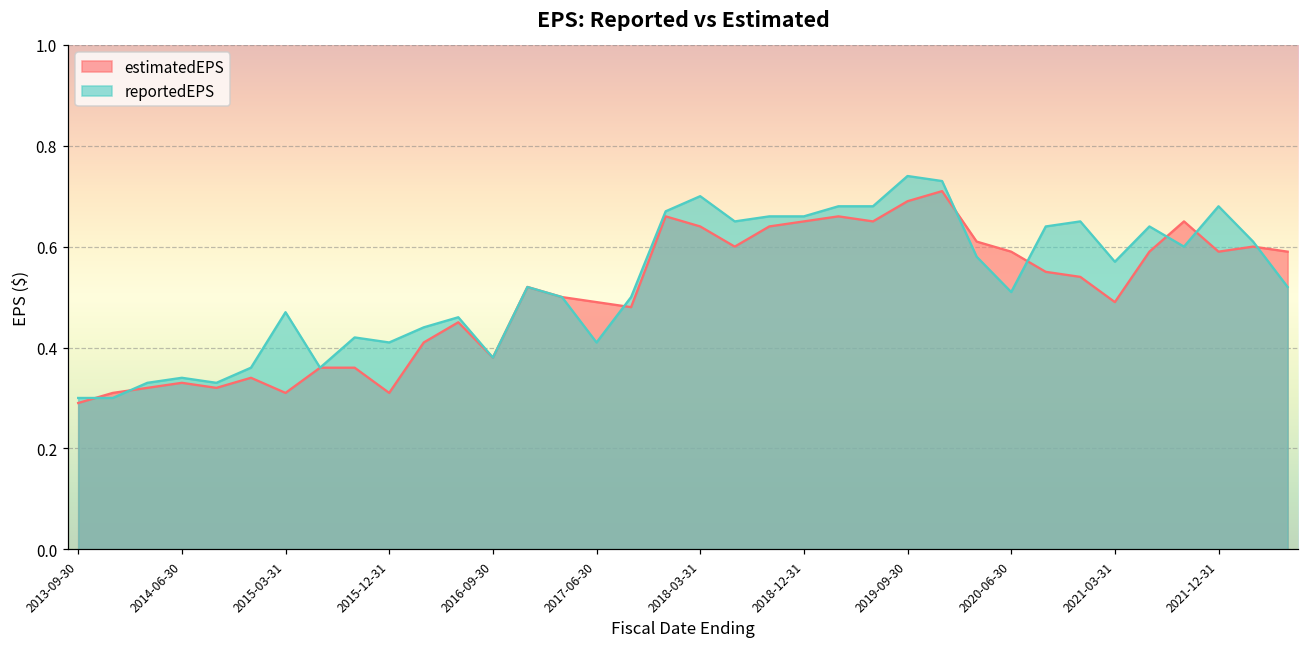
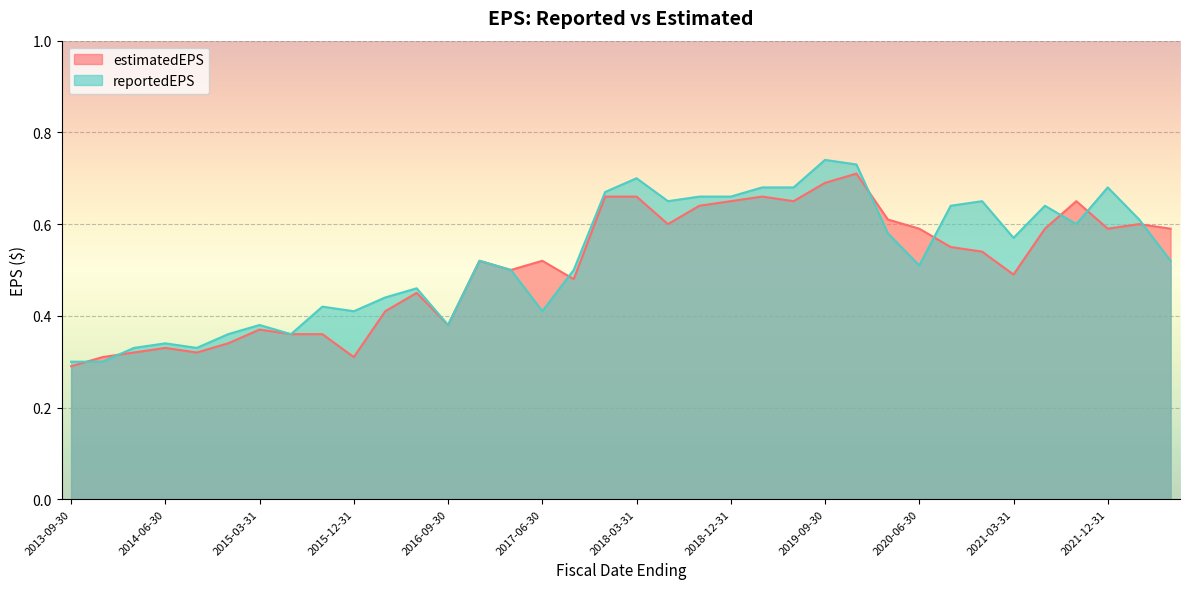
estimatedEPS, 2015-03-31: 0.31 -> 0.37
reportedEPS, 2015-03-31: 0.47 -> 0.38
estimatedEPS, 2017-06-30: 0.49 -> 0.52
estimatedEPS, 2018-03-31: 0.64 -> 0.66
